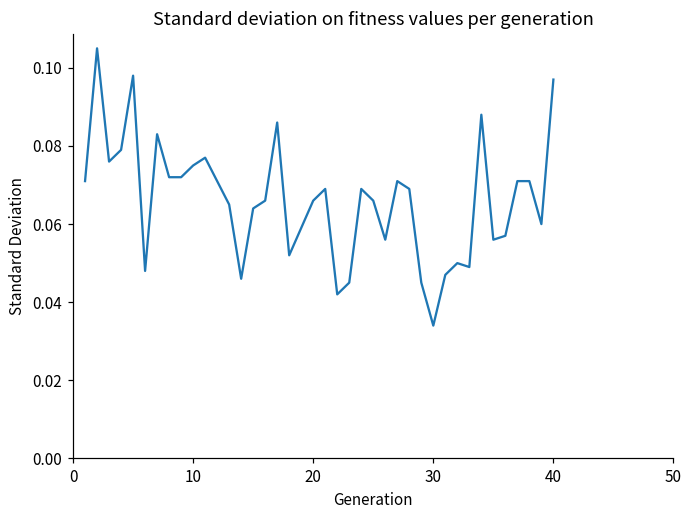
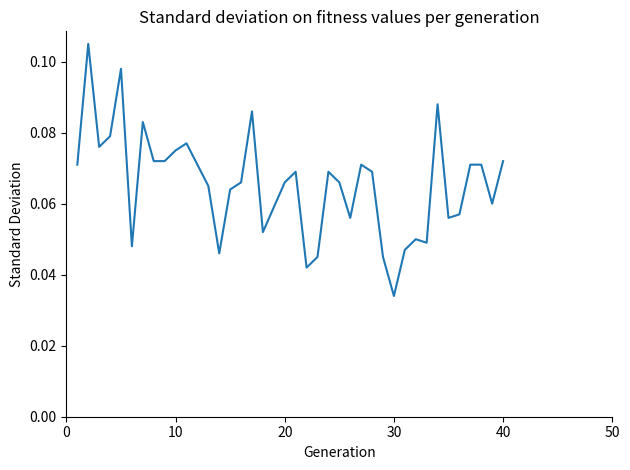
40: 0.097 -> 0.072
